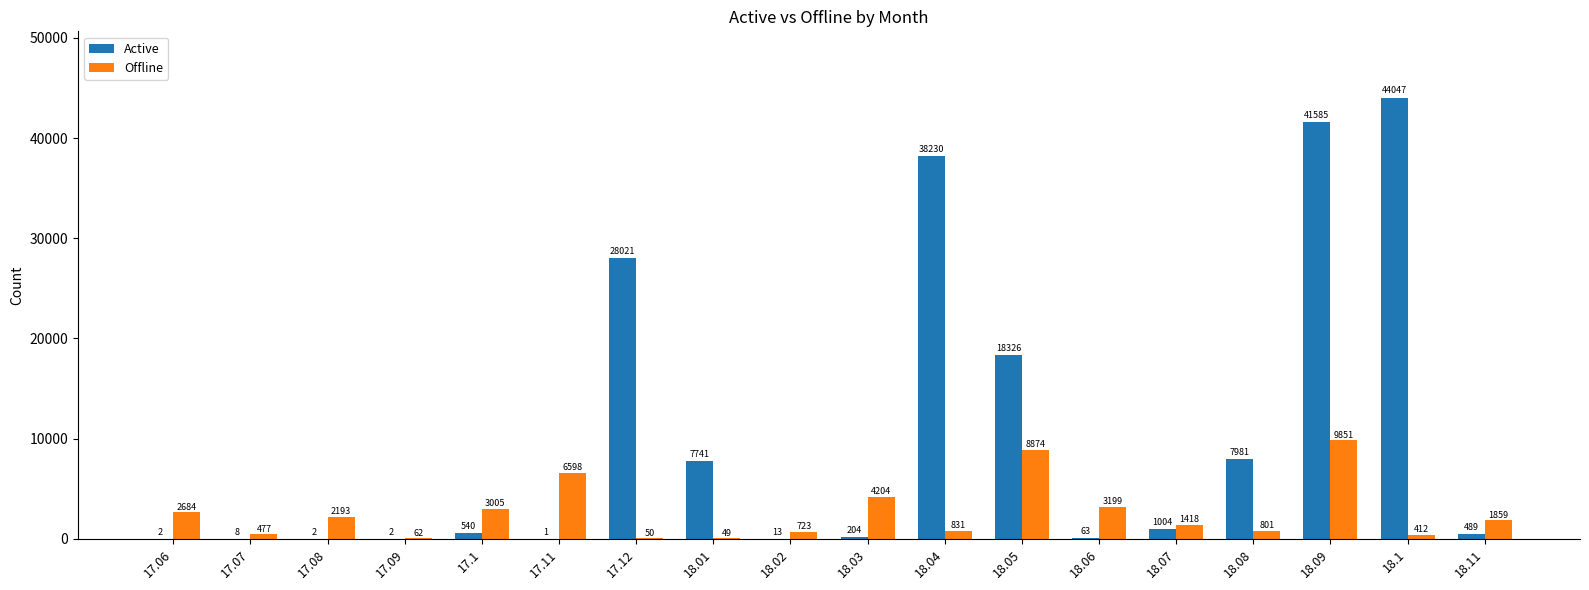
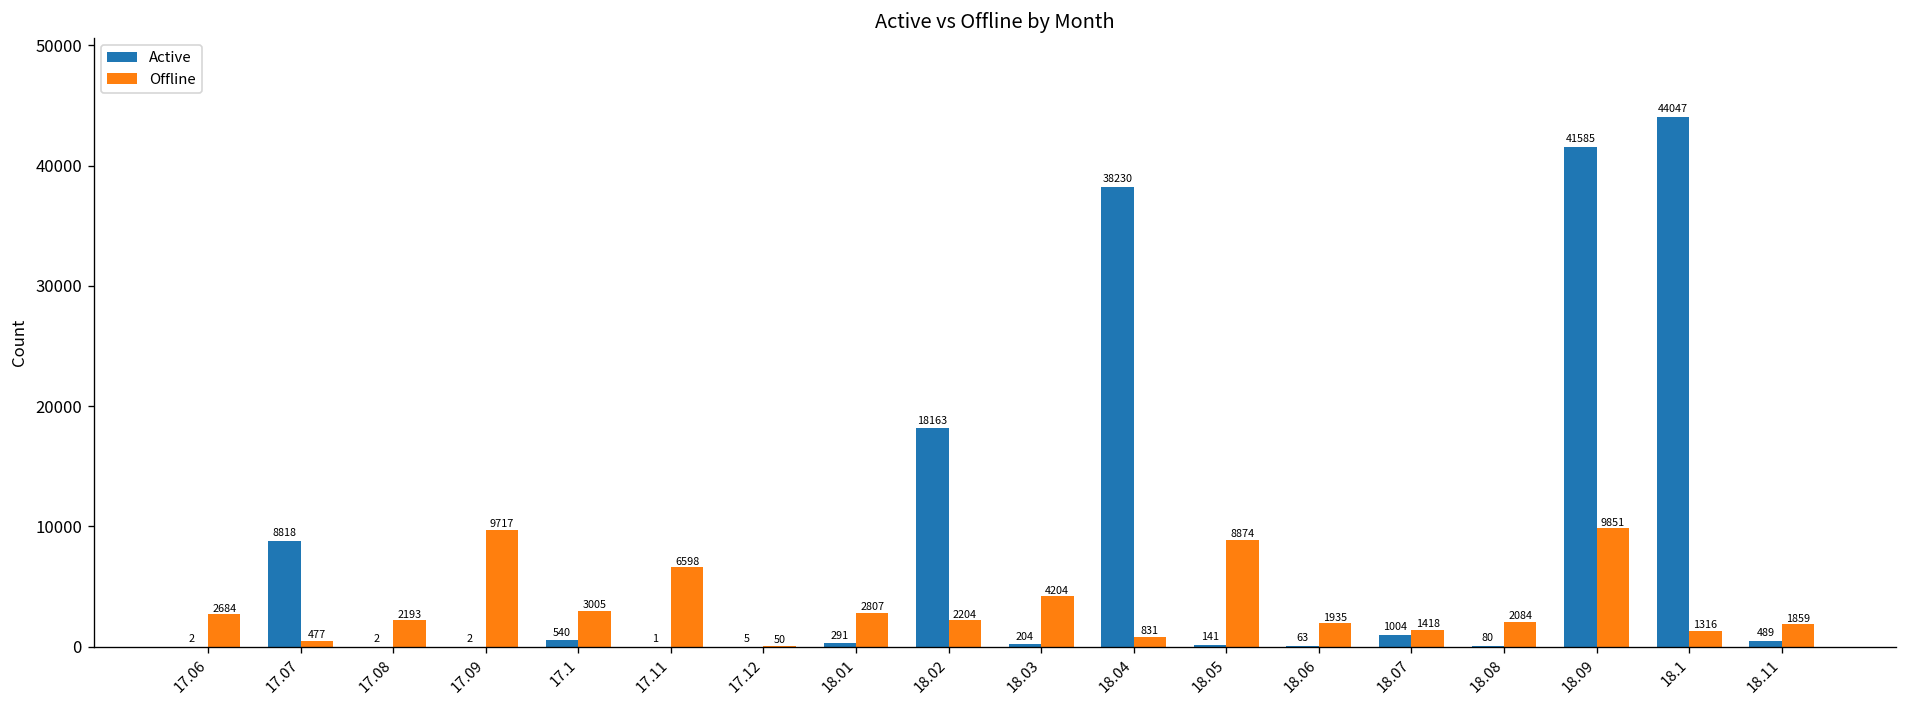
Active, 17.07: 8 -> 8818
Offline, 17.09: 62 -> 9717
Active, 17.12: 28021 -> 5
Active, 18.01: 7741 -> 291
Offline, 18.01: 49 -> 2807
Active, 18.02: 13 -> 18163
Offline, 18.02: 723 -> 2204
Active, 18.05: 18326 -> 141
Offline, 18.06: 3199 -> 1935
Active, 18.08: 7981 -> 80
Offline, 18.08: 801 -> 2084
Offline, 18.1: 412 -> 1316
